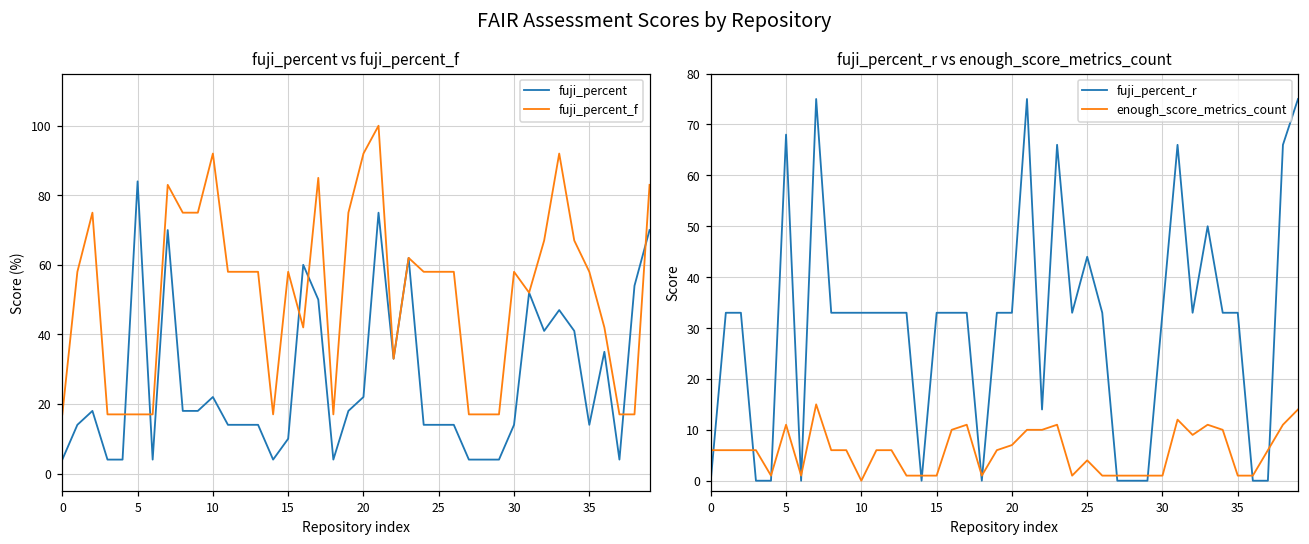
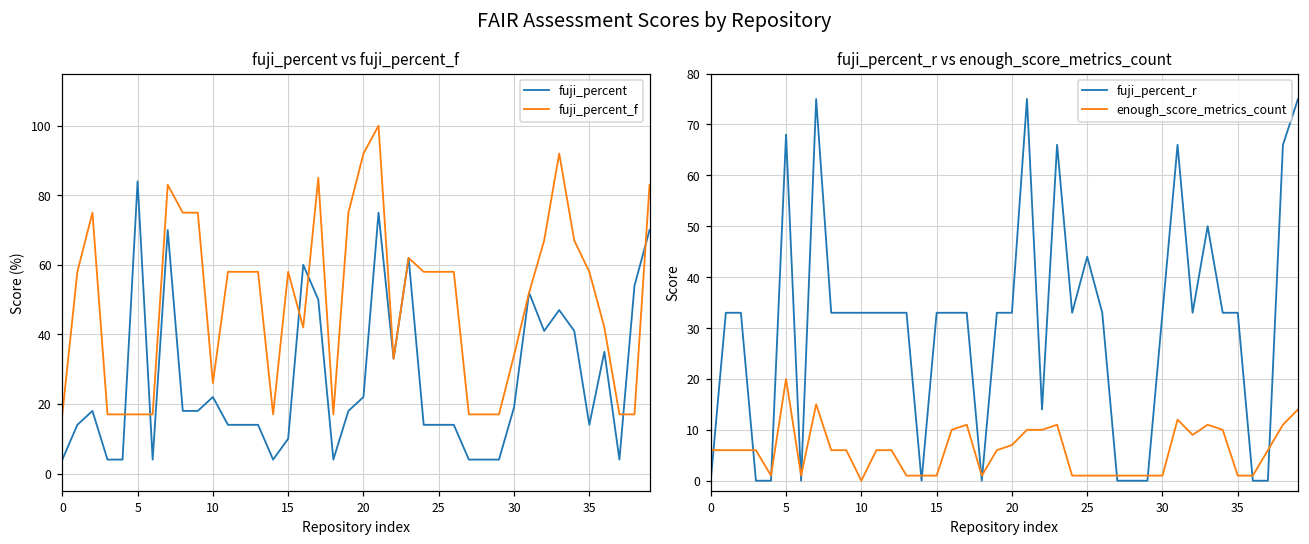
fuji_percent vs fuji_percent_f, fuji_percent_f, 10: 92 -> 26
fuji_percent vs fuji_percent_f, fuji_percent, 30: 14 -> 19
fuji_percent vs fuji_percent_f, fuji_percent_f, 30: 58 -> 34
fuji_percent_r vs enough_score_metrics_count, enough_score_metrics_count, 5: 11 -> 20
fuji_percent_r vs enough_score_metrics_count, enough_score_metrics_count, 25: 4 -> 1
